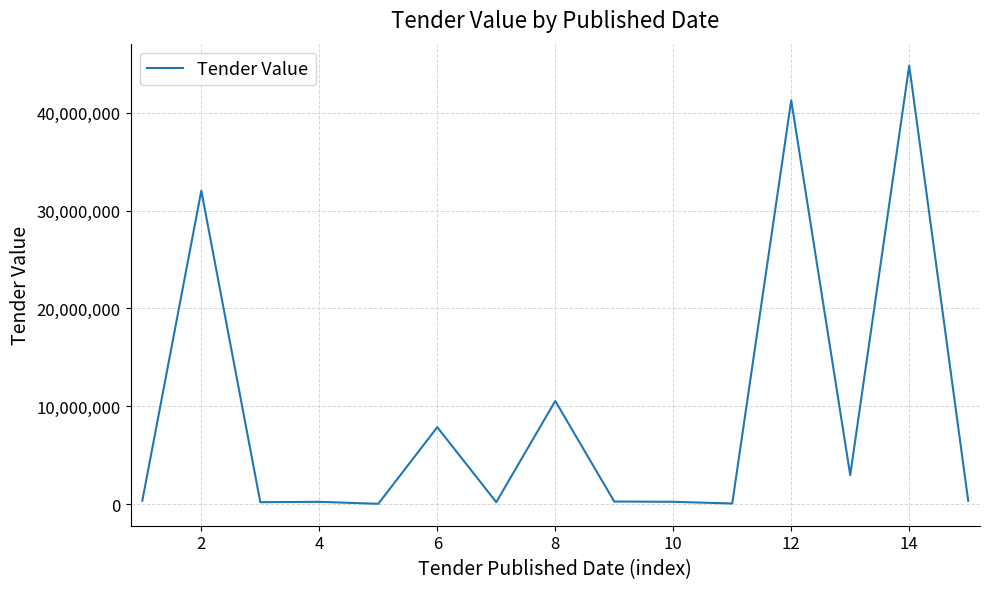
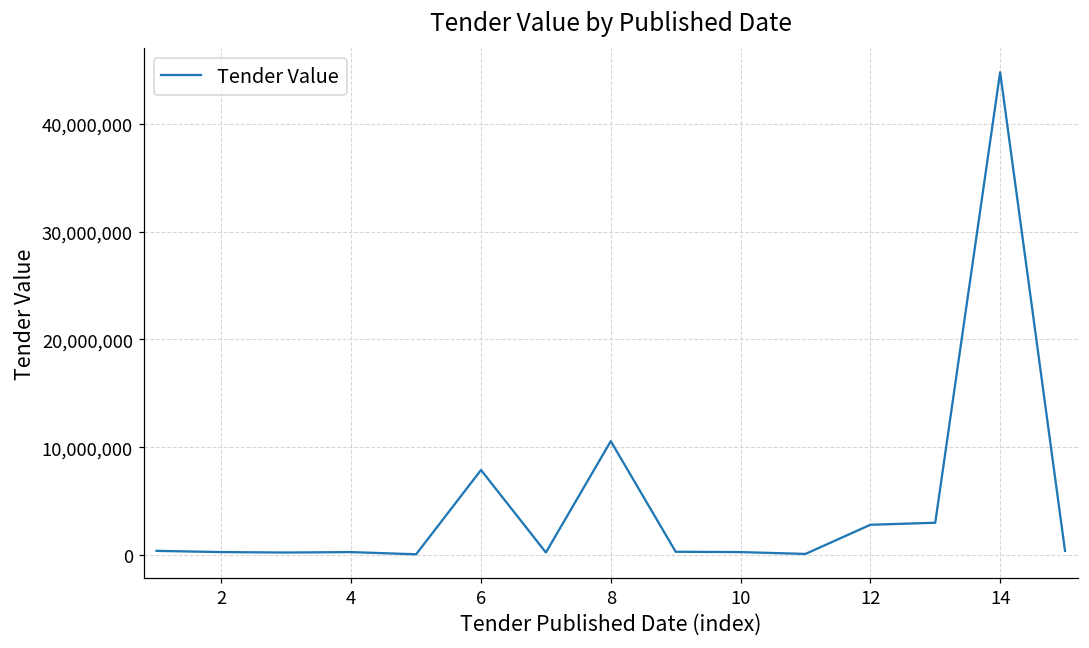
2: 32,000,000 -> 0
12: 41,000,000 -> 3,000,000
